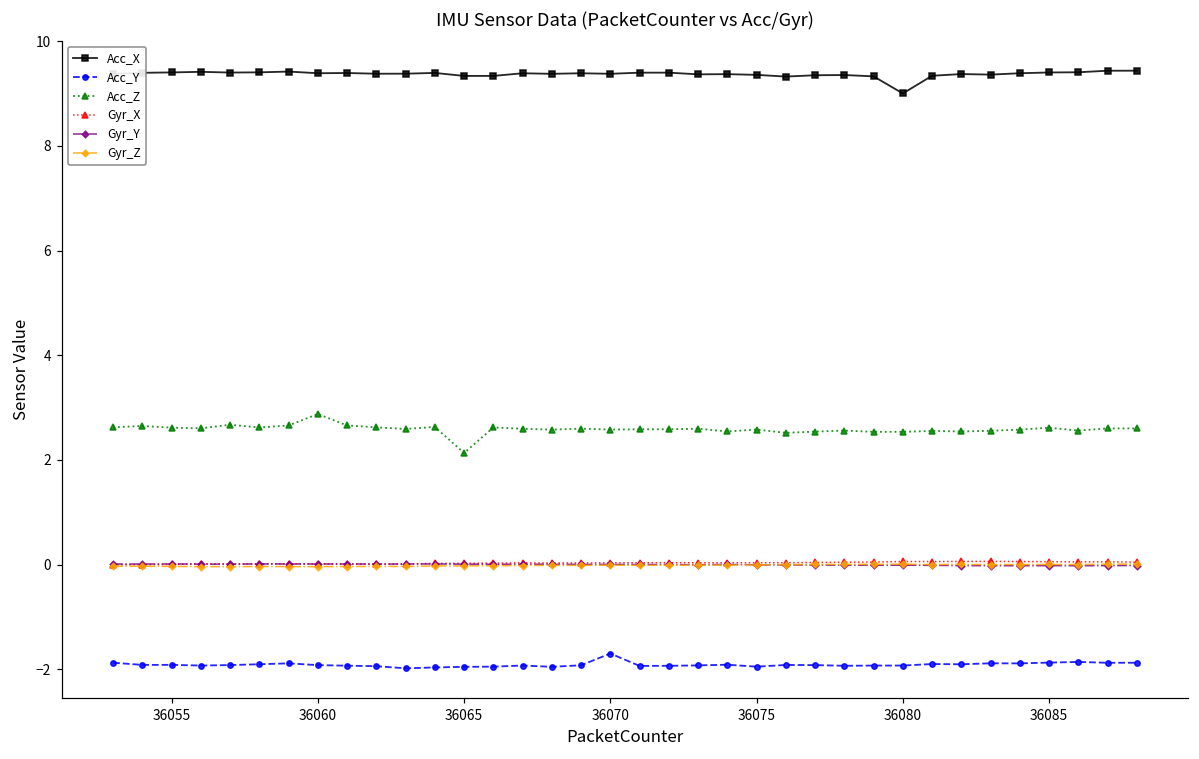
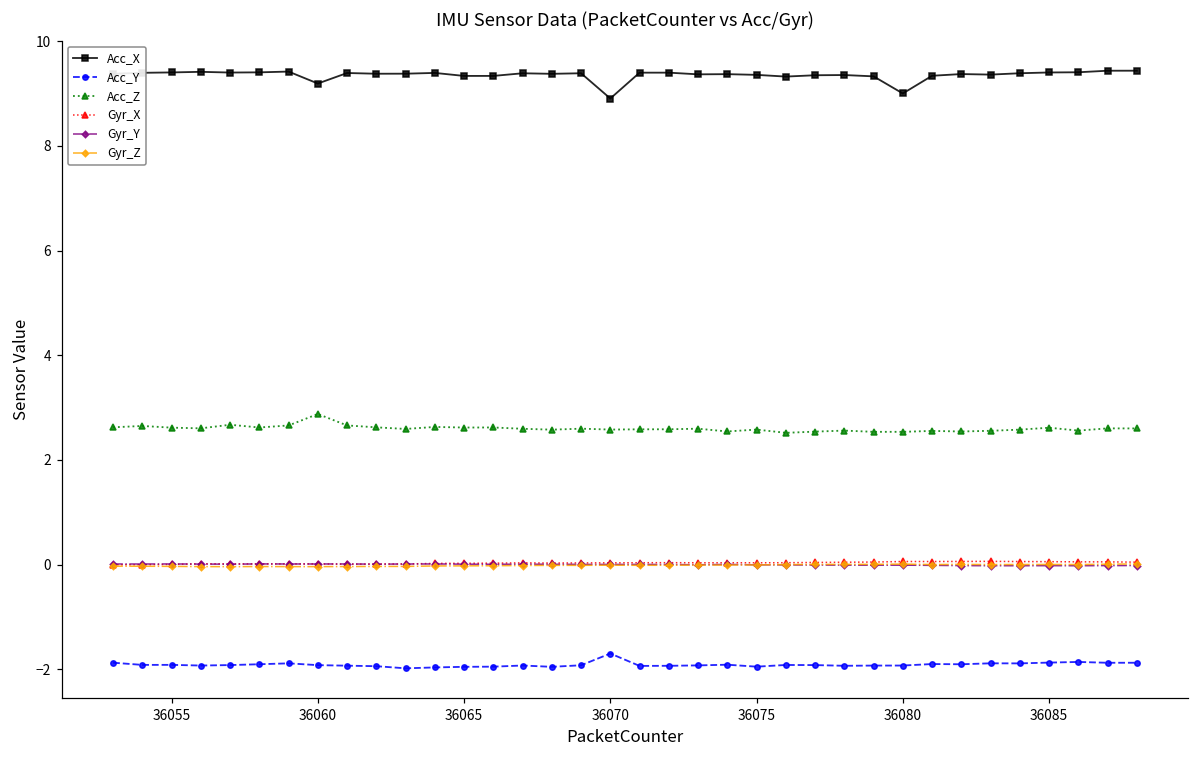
Acc_X, 36060: 9.4 -> 9.2
Acc_Z, 36065: 2.1 -> 2.6
Acc_X, 36070: 9.4 -> 8.9
